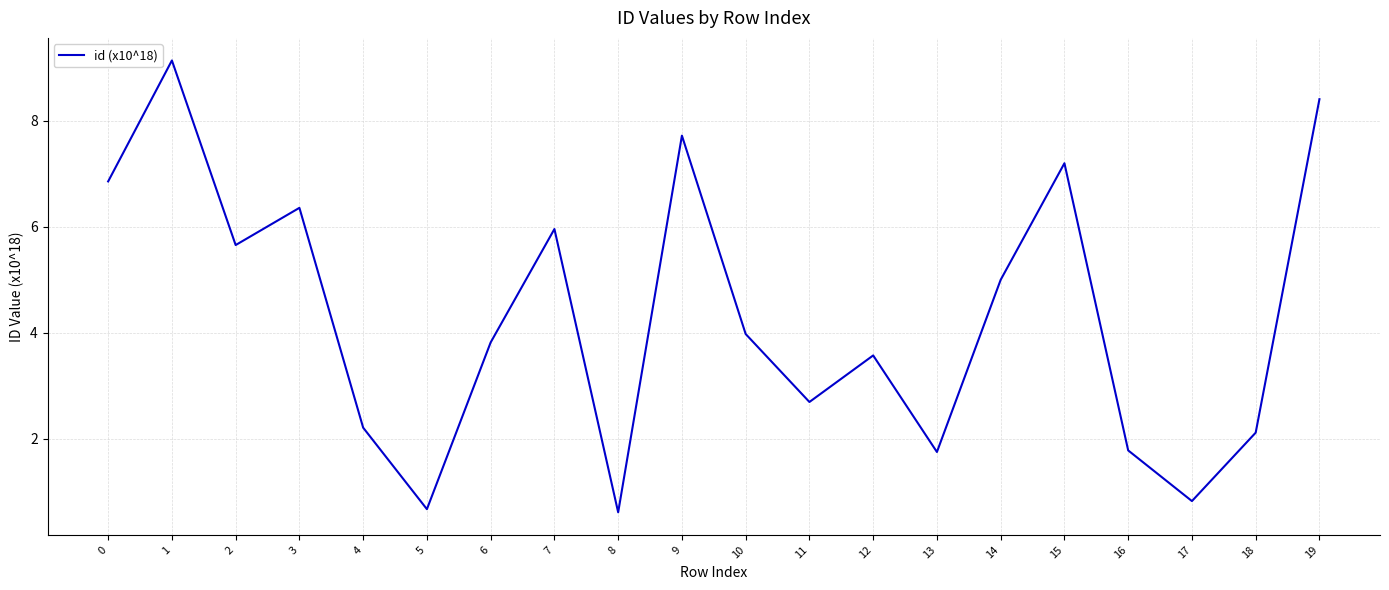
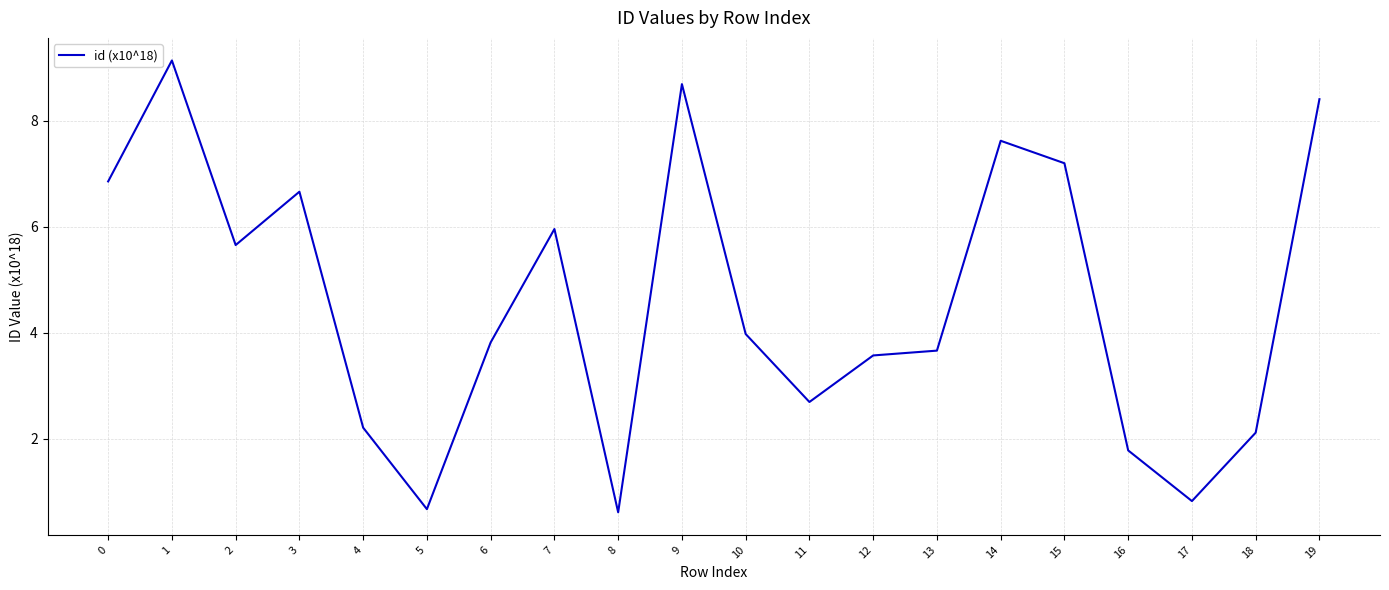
3: 6.4 -> 6.7
9: 7.7 -> 8.7
13: 1.8 -> 3.7
14: 5.0 -> 7.6
